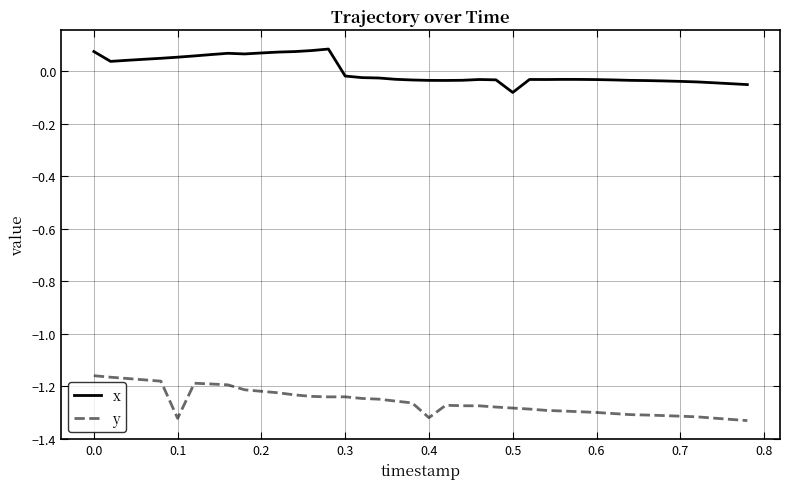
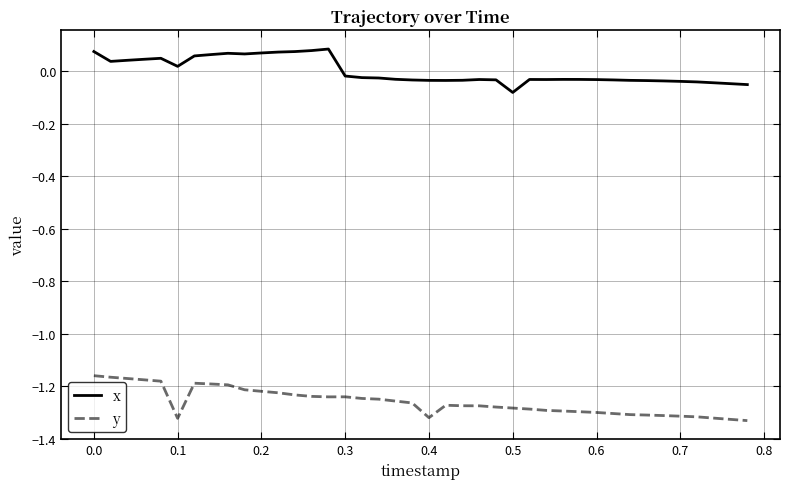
x, 0.1: 0.05 -> 0.02
